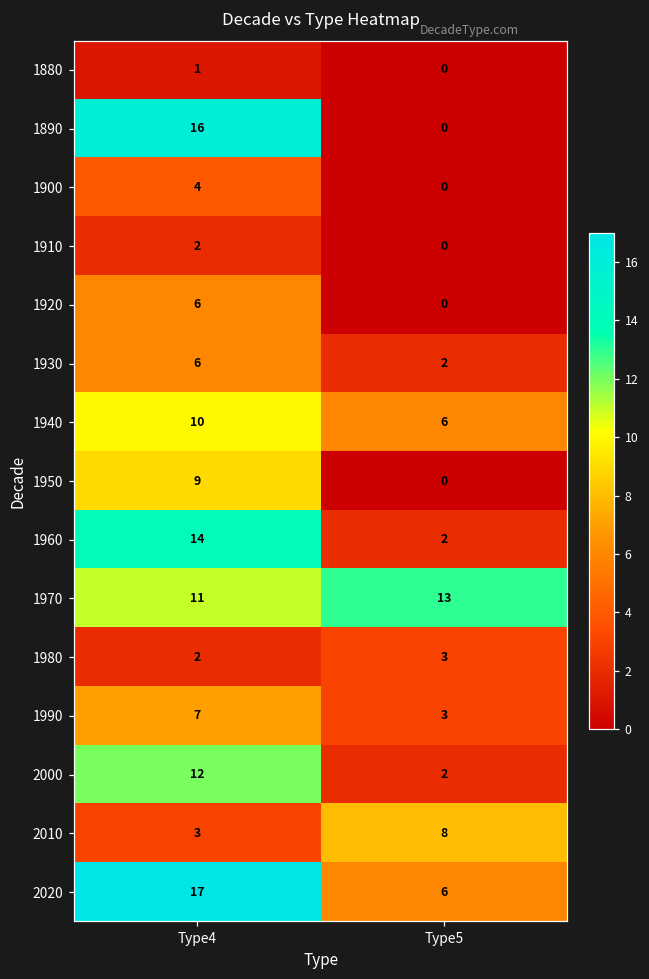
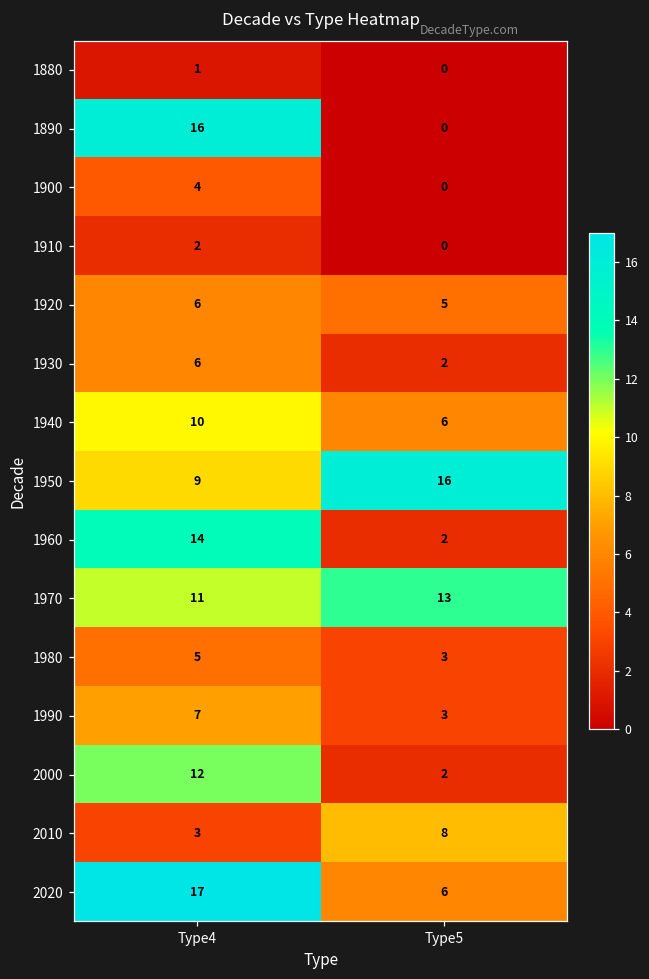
1920, Type5: 0 -> 5
1950, Type5: 0 -> 16
1980, Type4: 2 -> 5
